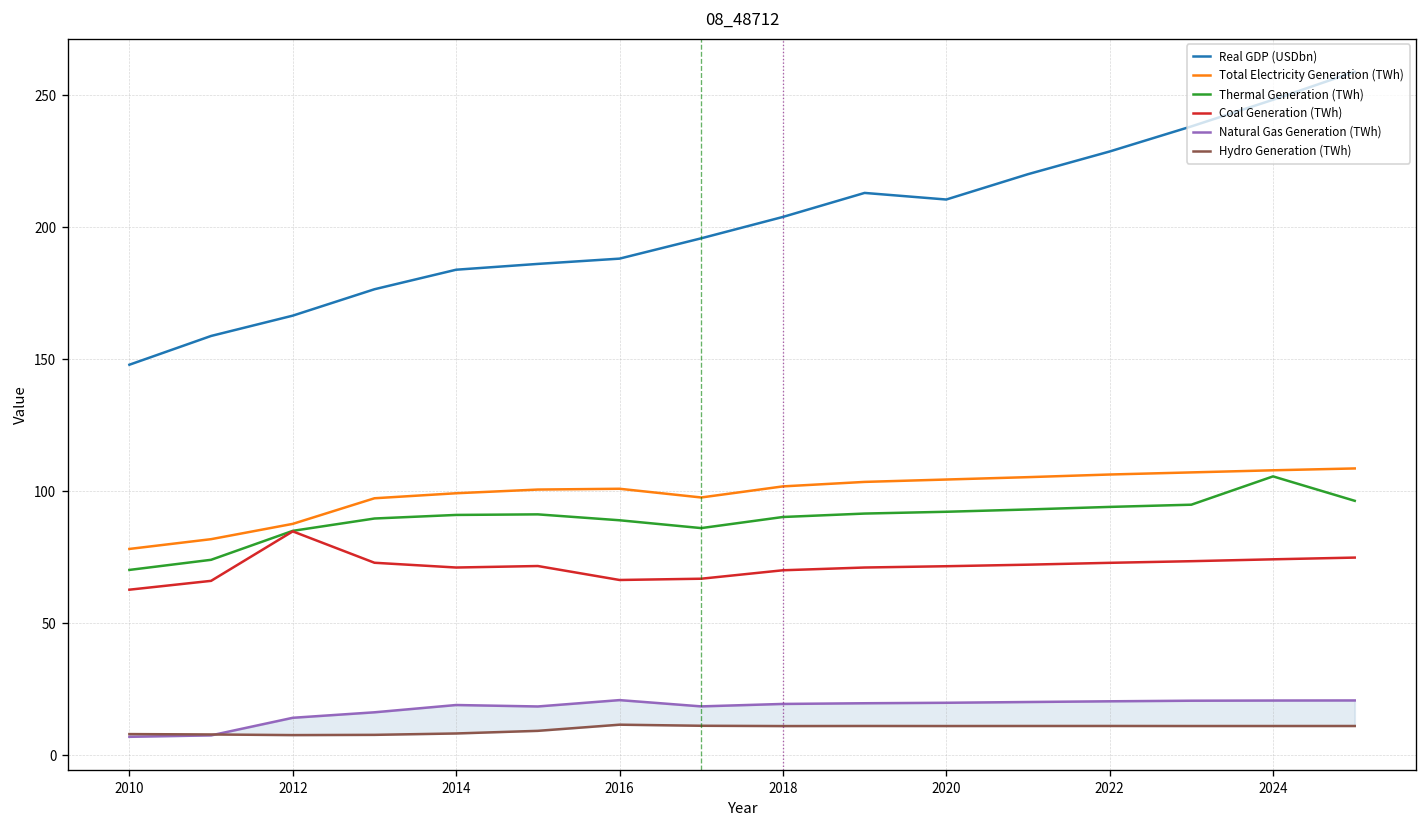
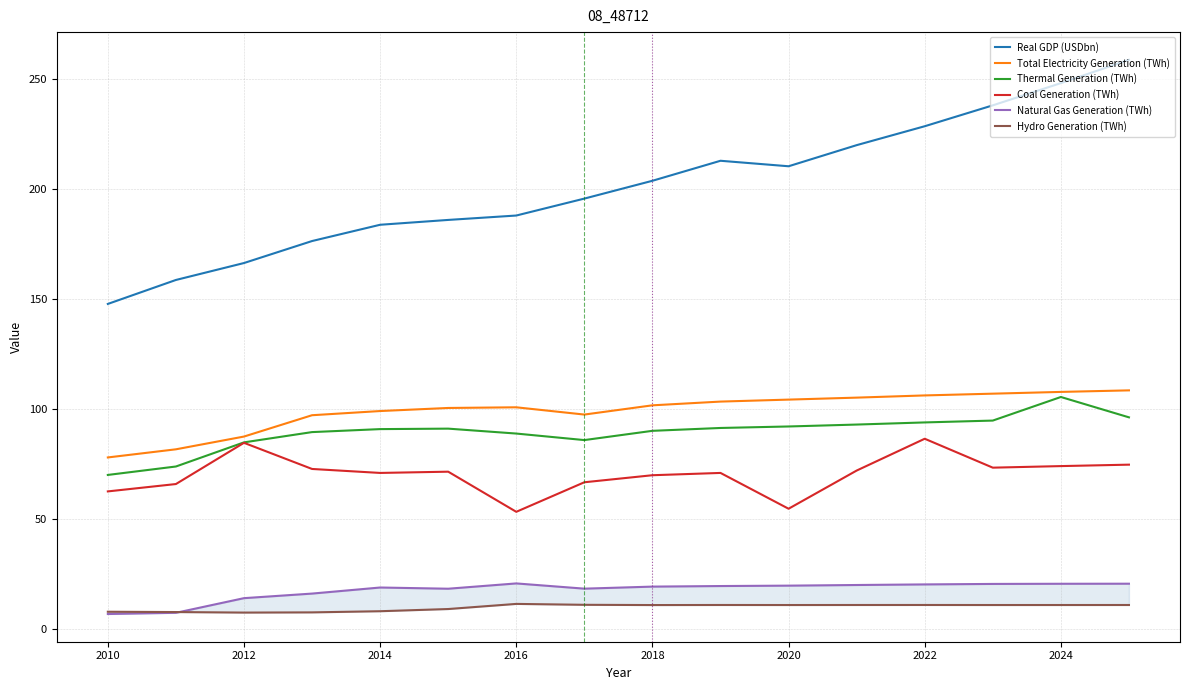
Coal Generation (TWh), 2016: 66 -> 53
Coal Generation (TWh), 2020: 72 -> 55
Coal Generation (TWh), 2022: 73 -> 87
